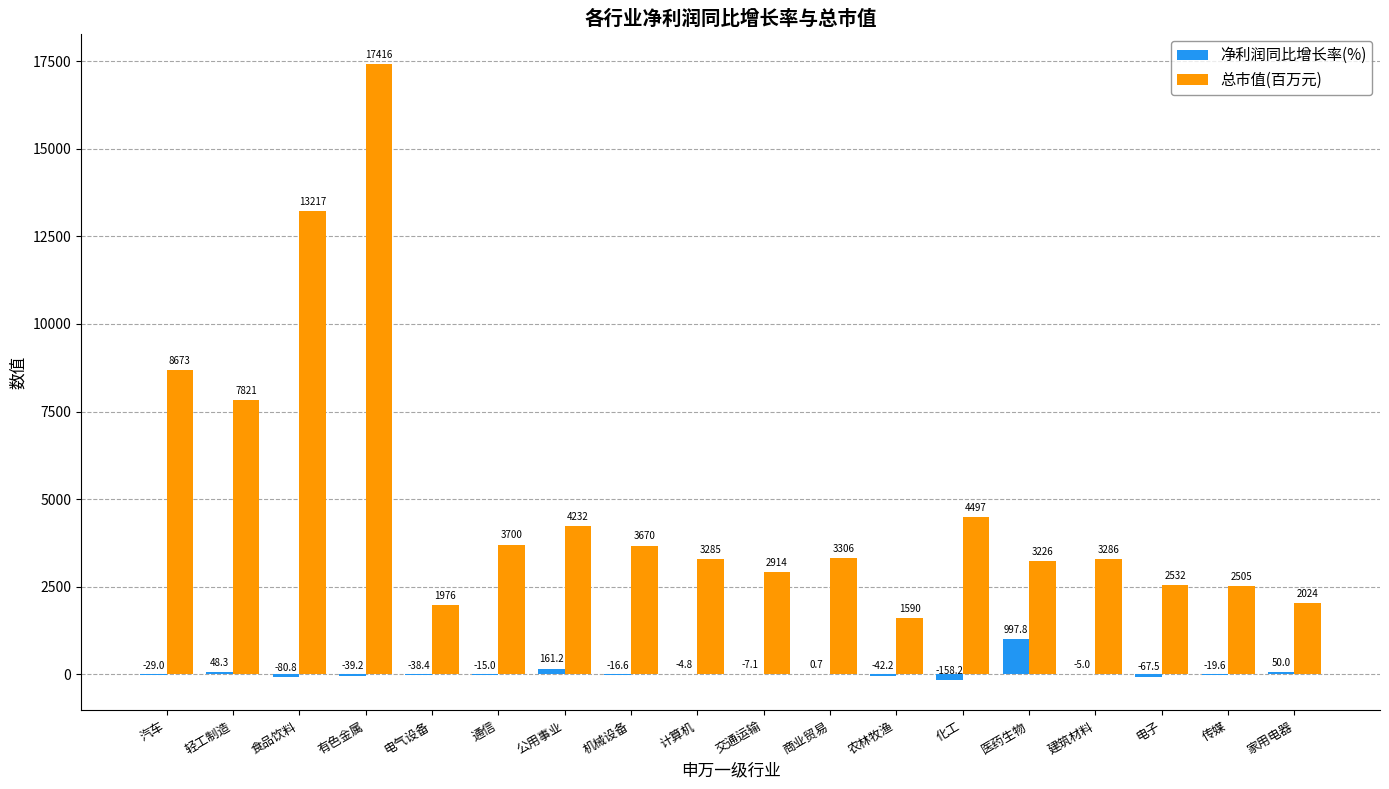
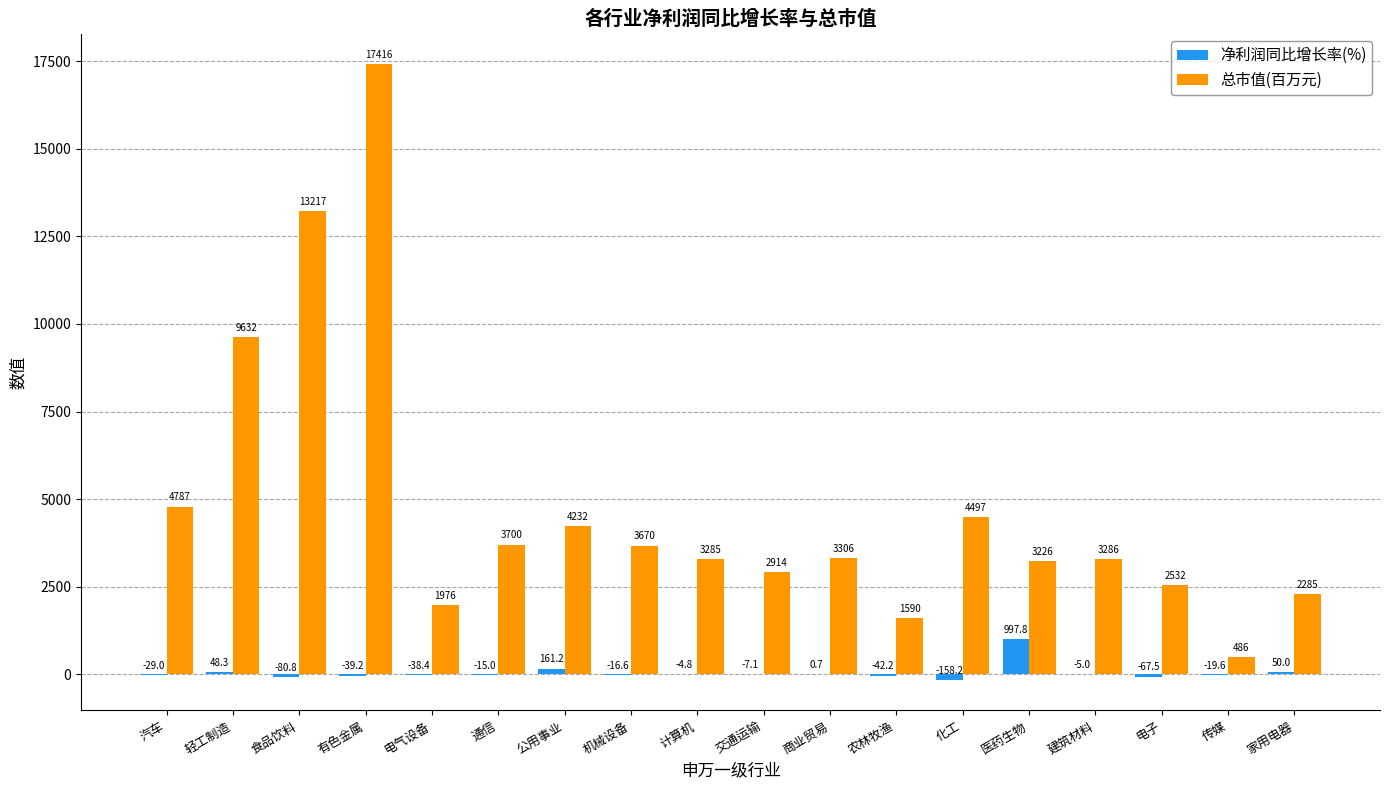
总市值(百万元), 汽车: 8673 -> 4787
总市值(百万元), 轻工制造: 7821 -> 9632
总市值(百万元), 传媒: 2505 -> 486
总市值(百万元), 家用电器: 2024 -> 2285
